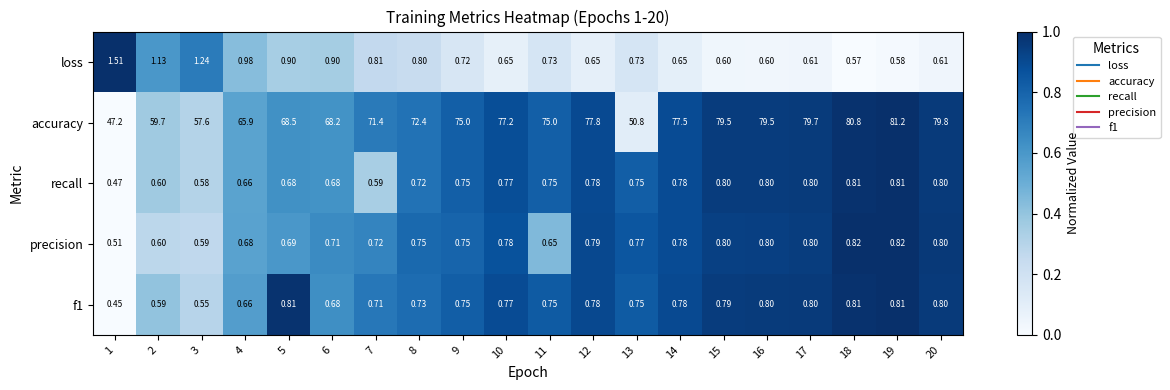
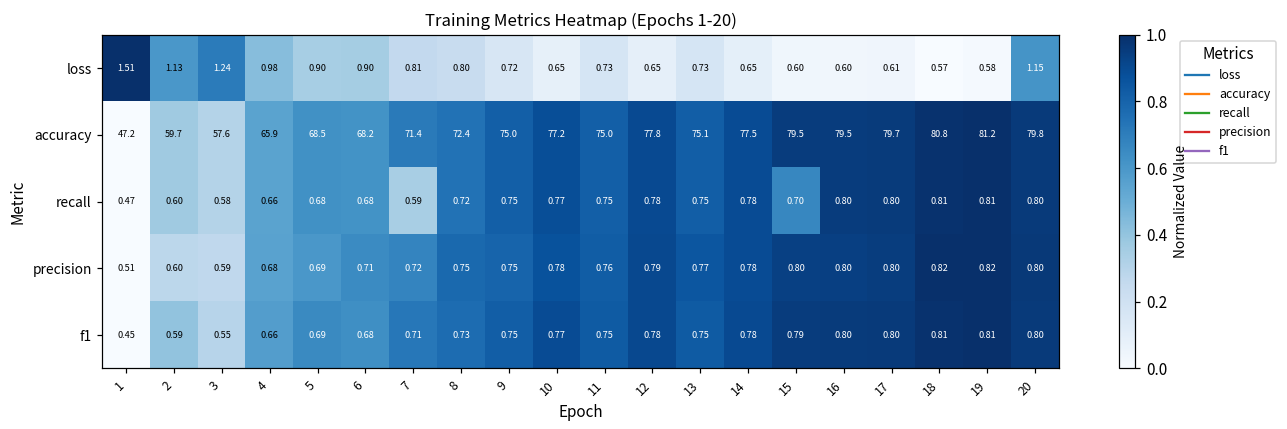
loss, 20: 0.61 -> 1.15
accuracy, 13: 50.8 -> 75.1
recall, 15: 0.80 -> 0.70
precision, 11: 0.65 -> 0.76
f1, 5: 0.81 -> 0.69
